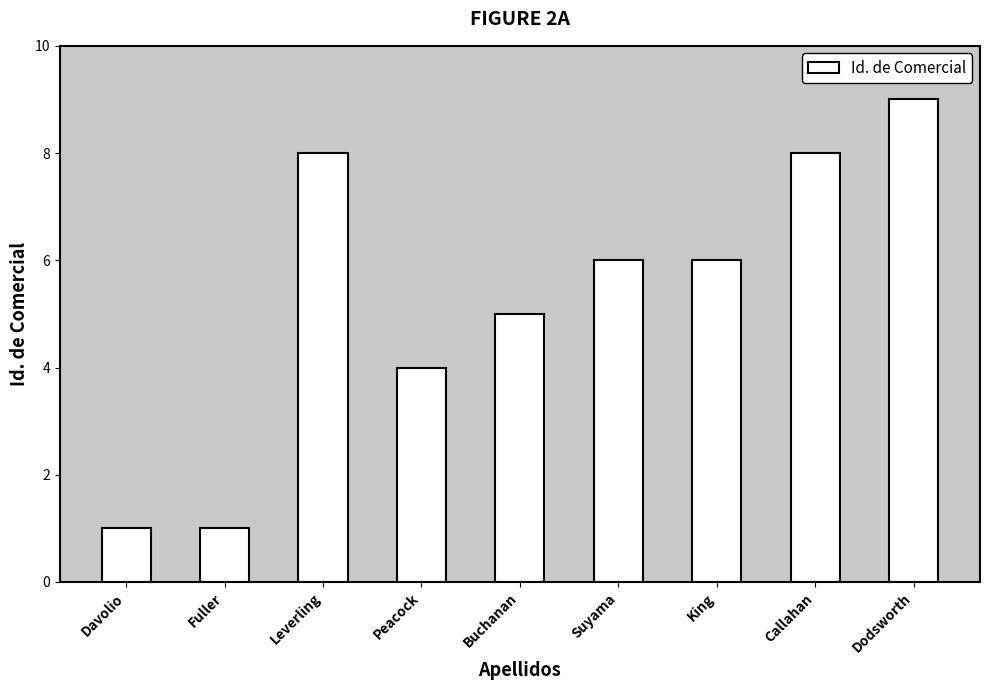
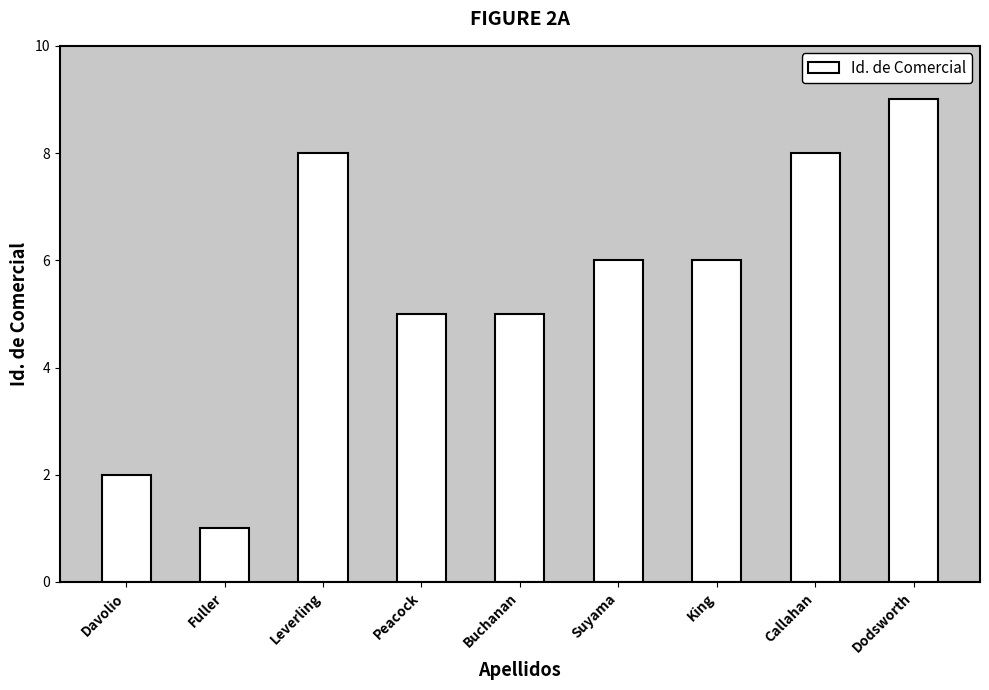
Davolio: 1 -> 2
Peacock: 4 -> 5
